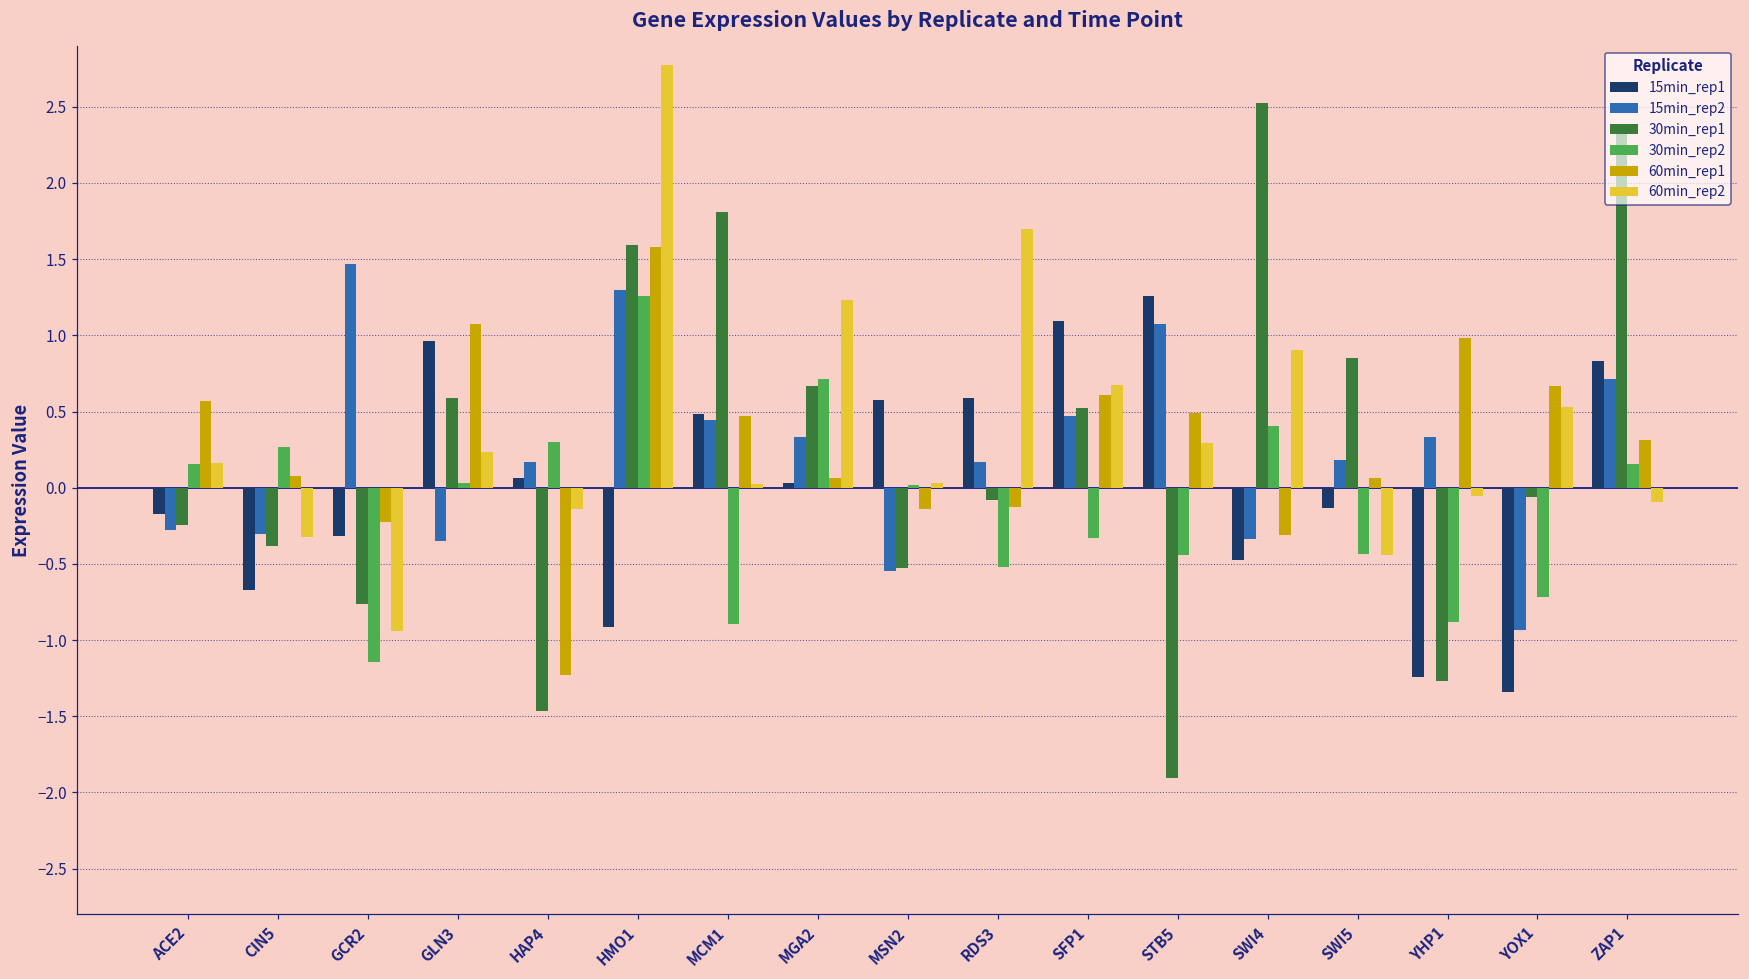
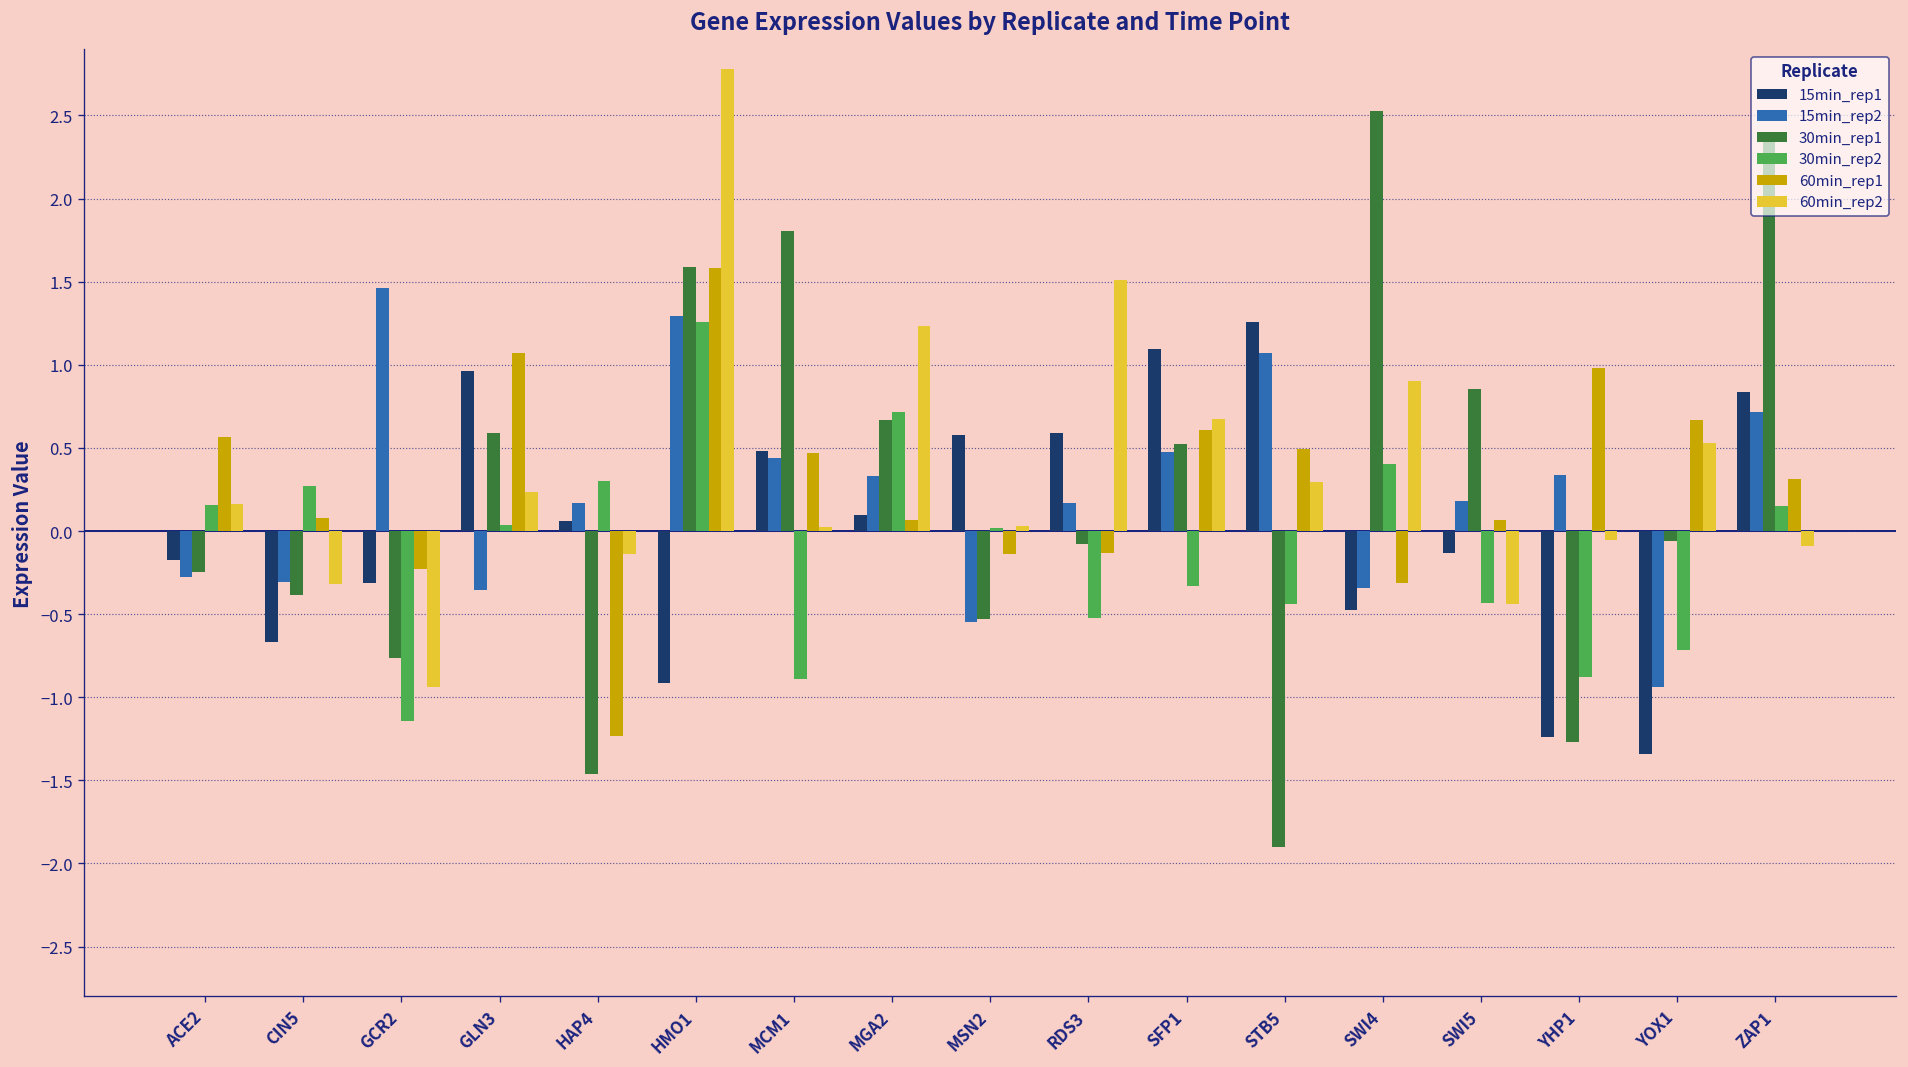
15min_rep1, MGA2: 0.03 -> 0.10
60min_rep2, RDS3: 1.70 -> 1.51
